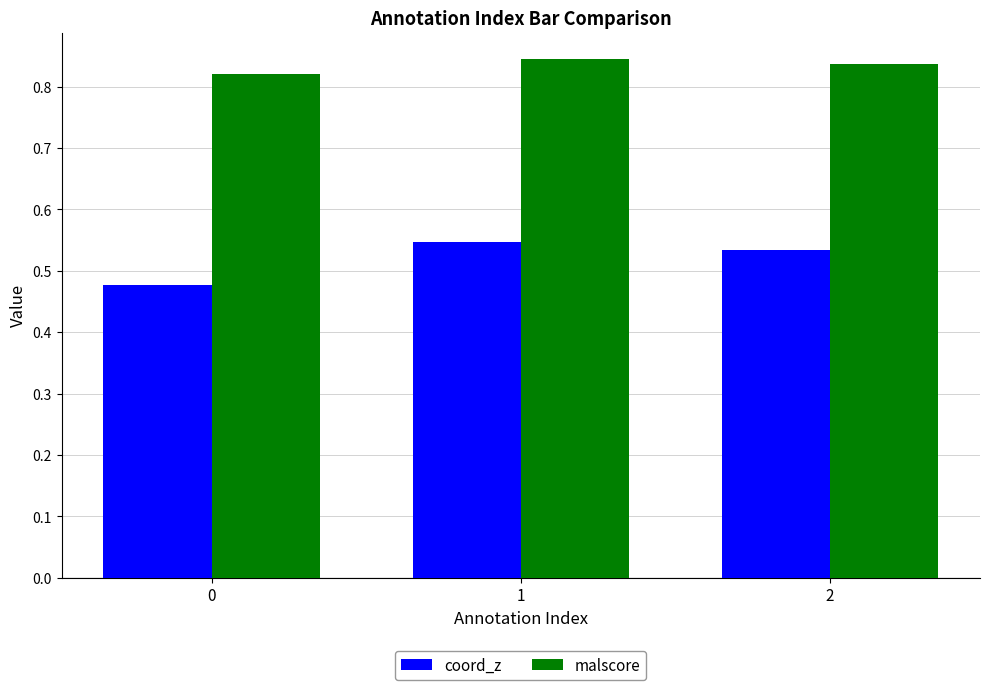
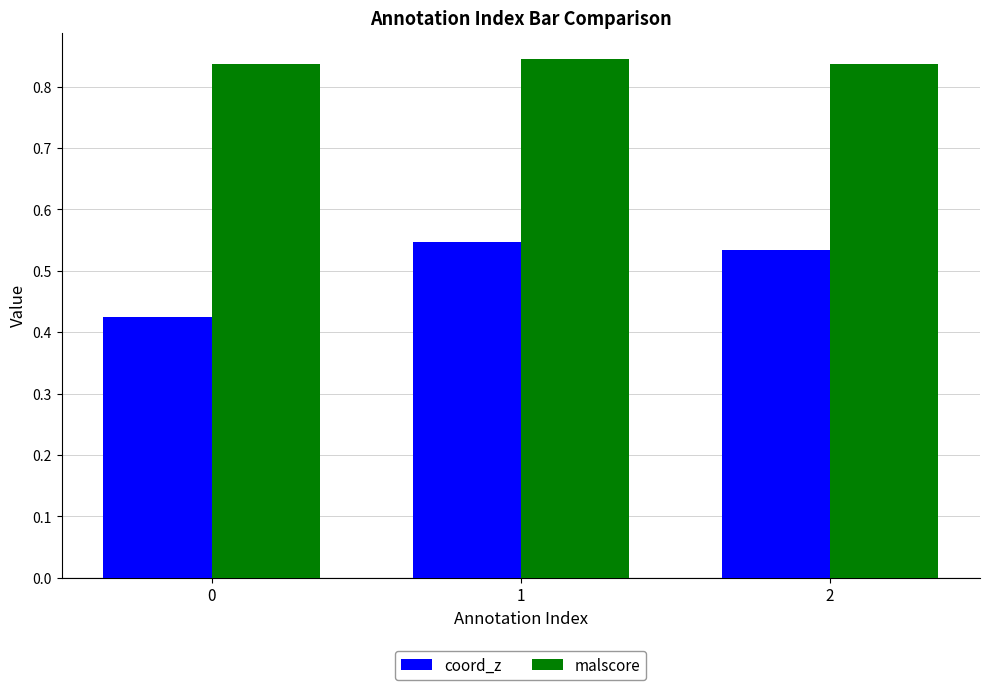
coord_z, 0: 0.48 -> 0.42
malscore, 0: 0.82 -> 0.84
